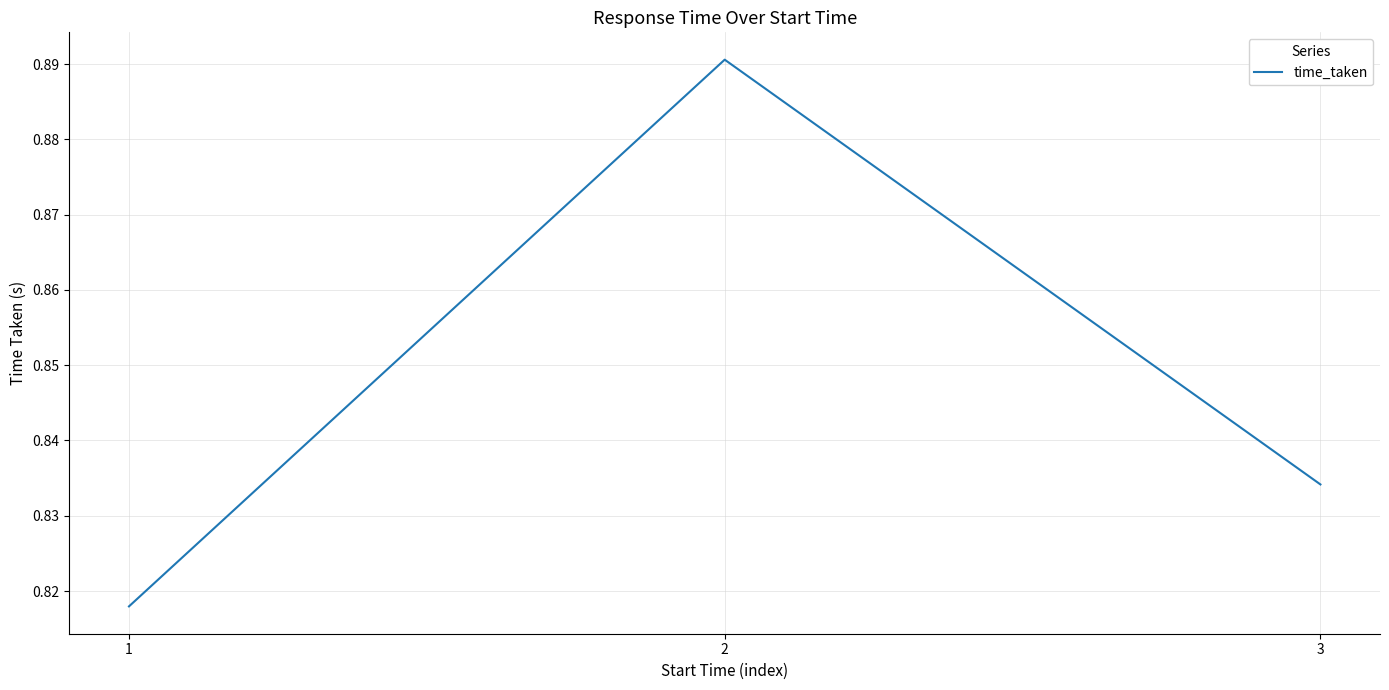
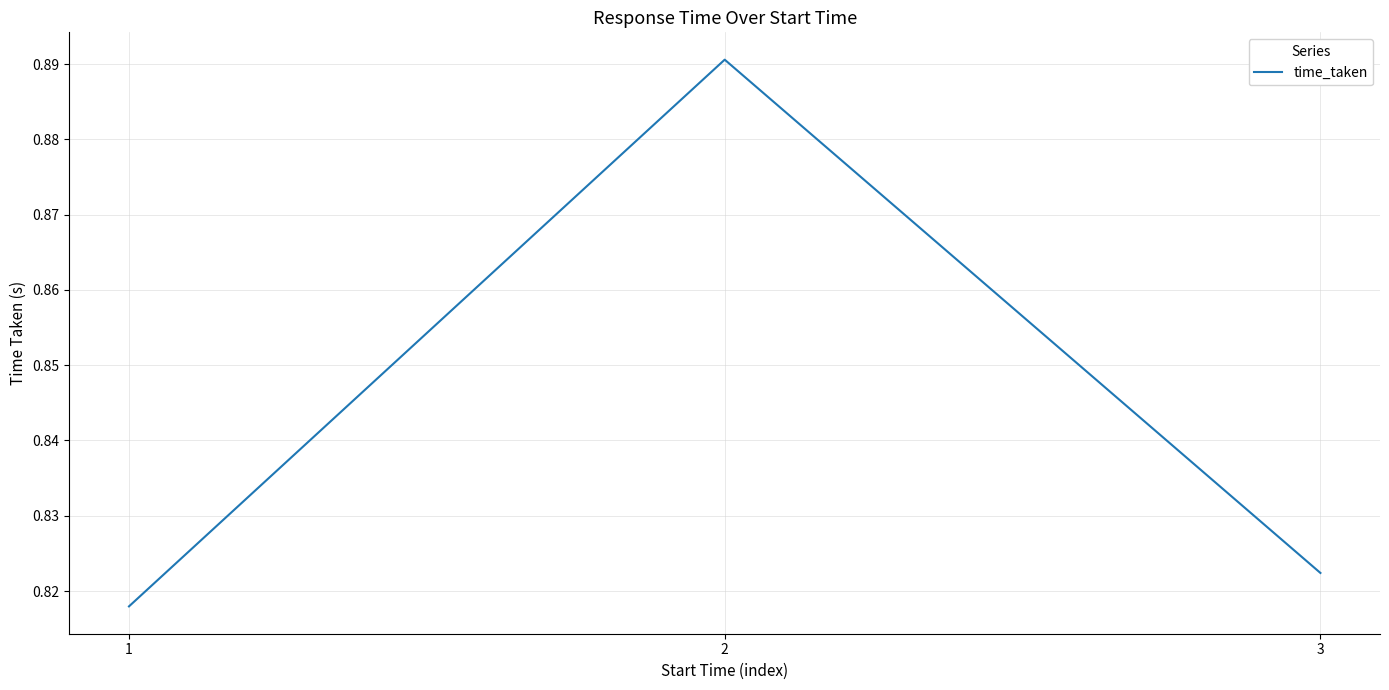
3: 0.834 -> 0.822
